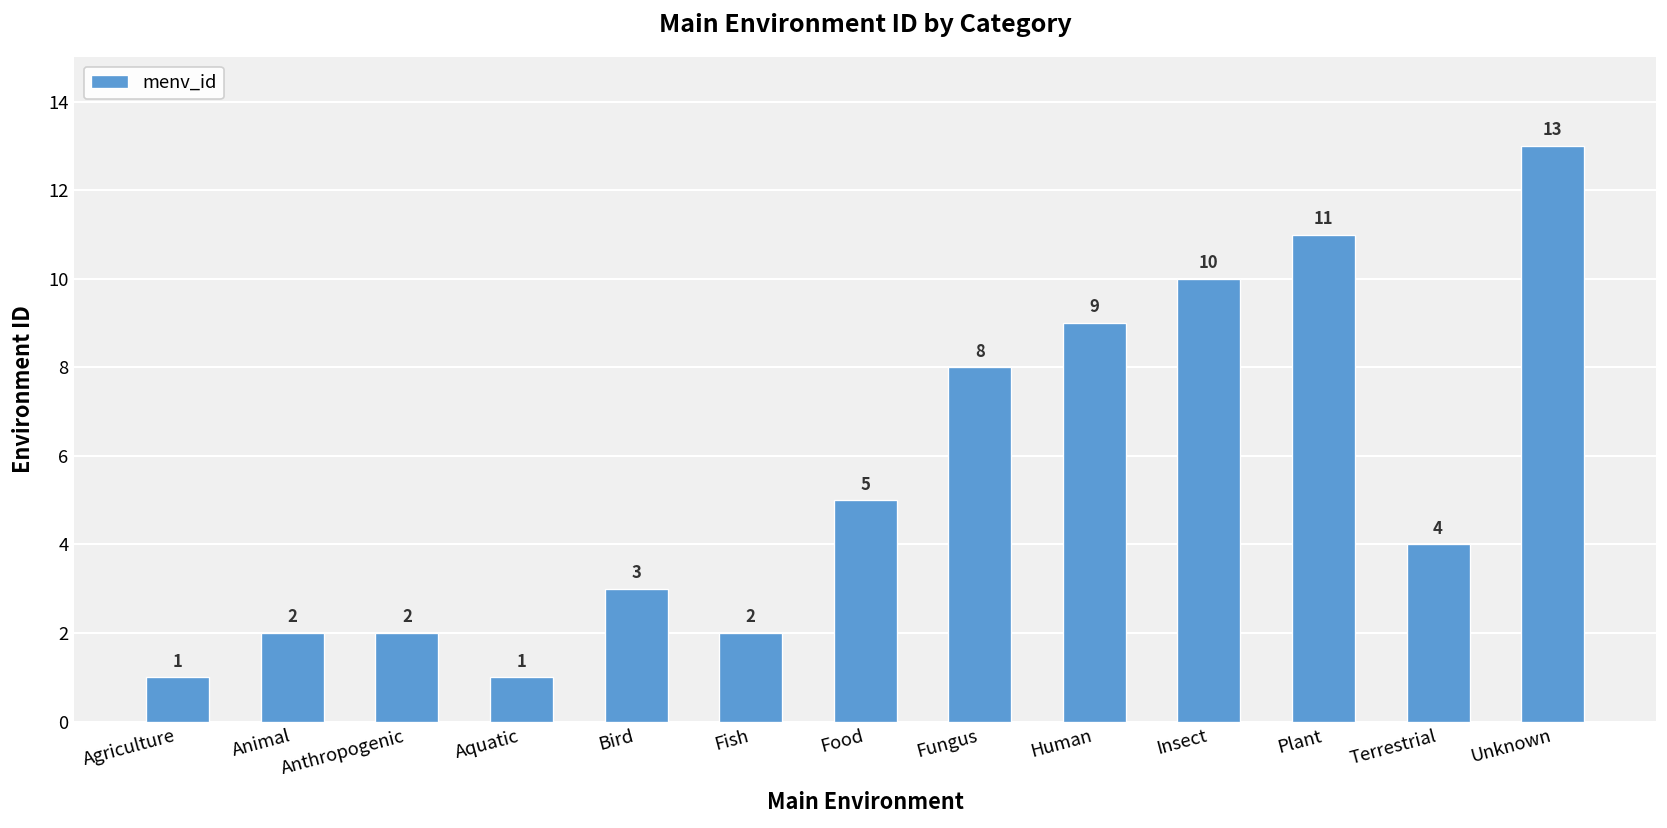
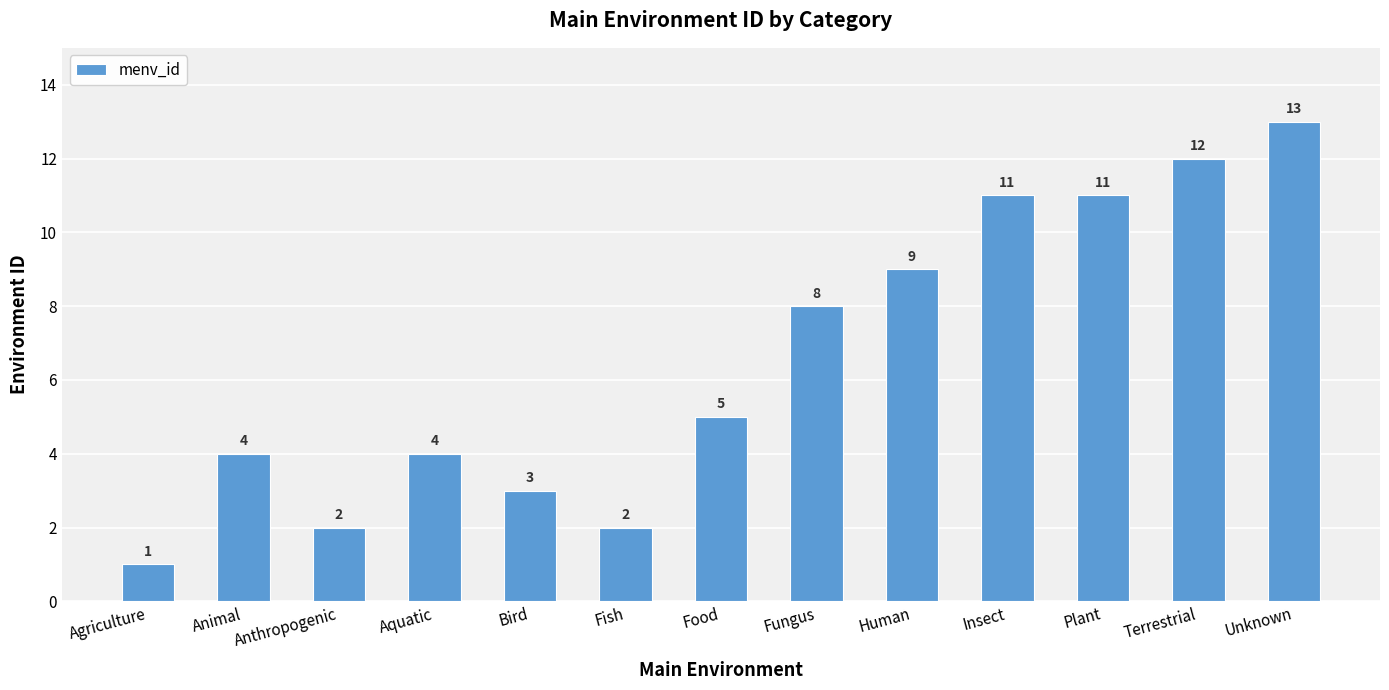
Animal: 2 -> 4
Aquatic: 1 -> 4
Insect: 10 -> 11
Terrestrial: 4 -> 12
